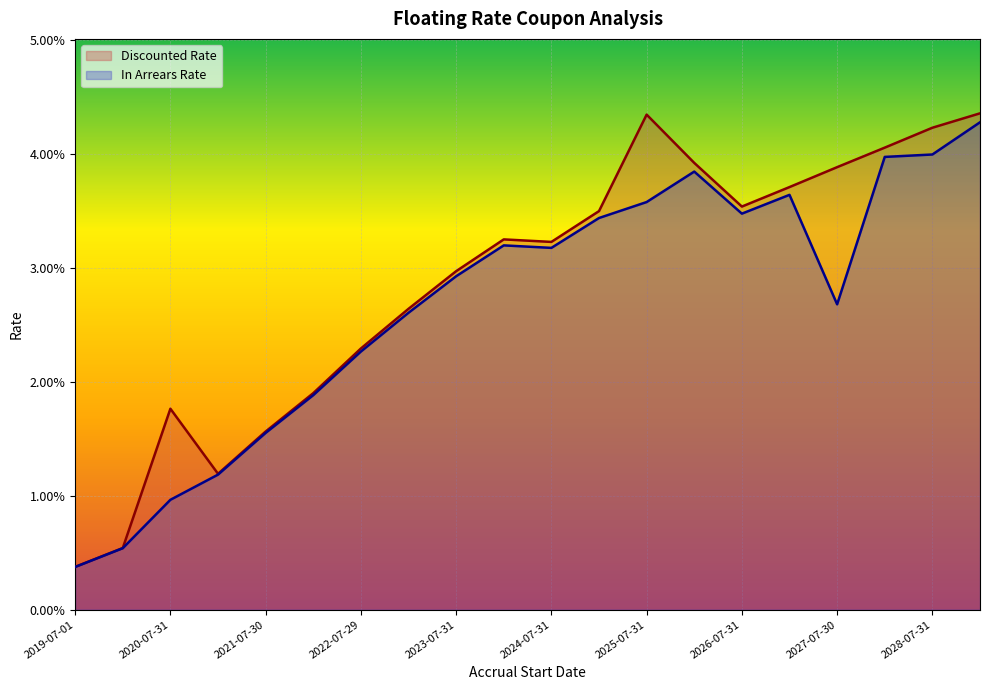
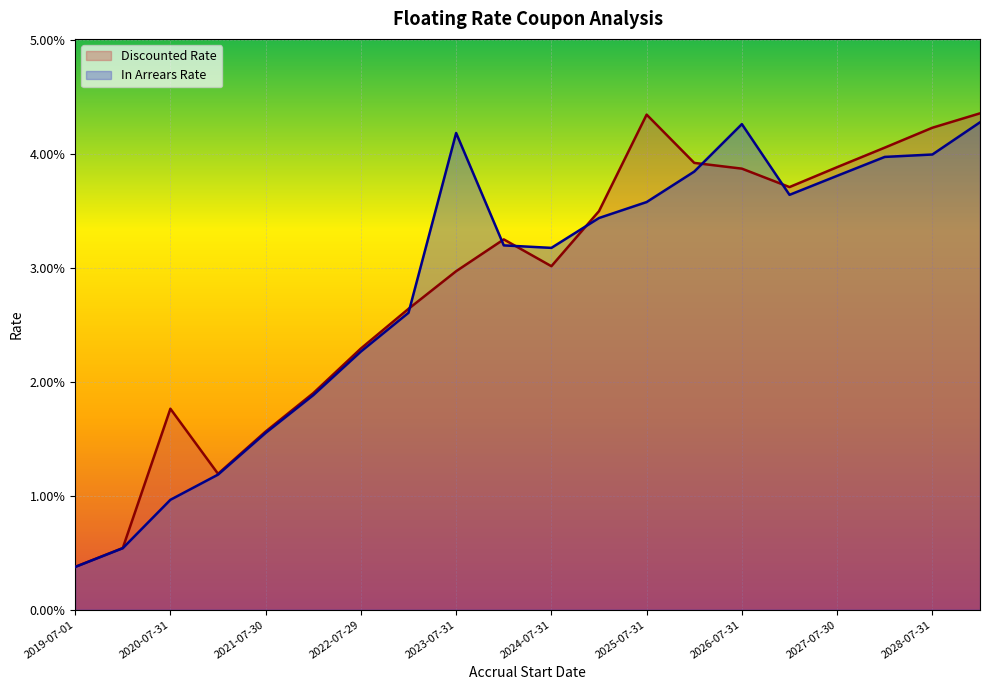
In Arrears Rate, 2023-07-31: 2.93% -> 4.18%
Discounted Rate, 2024-07-31: 3.23% -> 3.01%
Discounted Rate, 2026-07-31: 3.54% -> 3.87%
In Arrears Rate, 2026-07-31: 3.48% -> 4.26%
In Arrears Rate, 2027-07-30: 2.68% -> 3.81%
